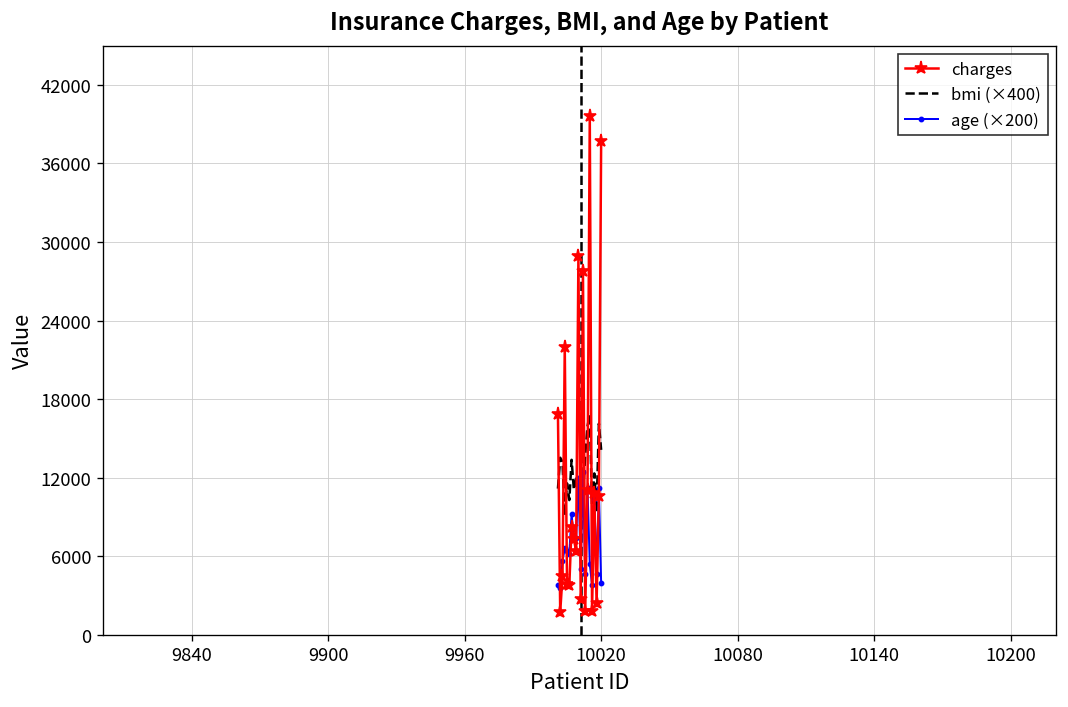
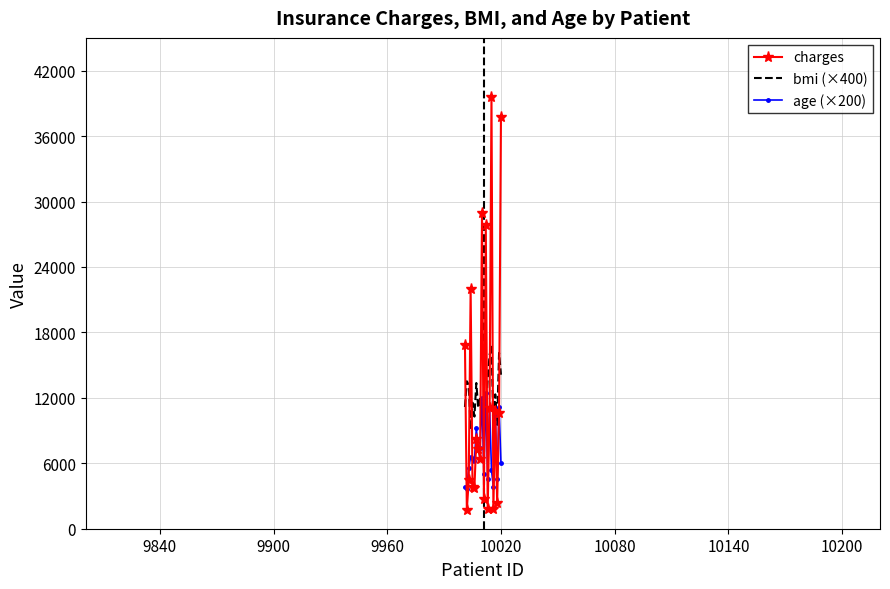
age (×200), 10020: 3900 -> 6000
